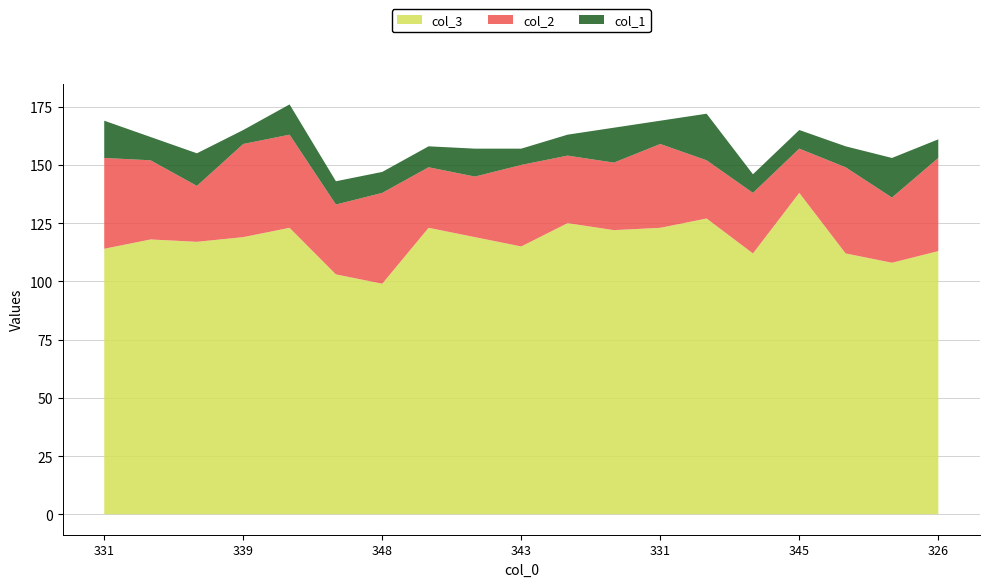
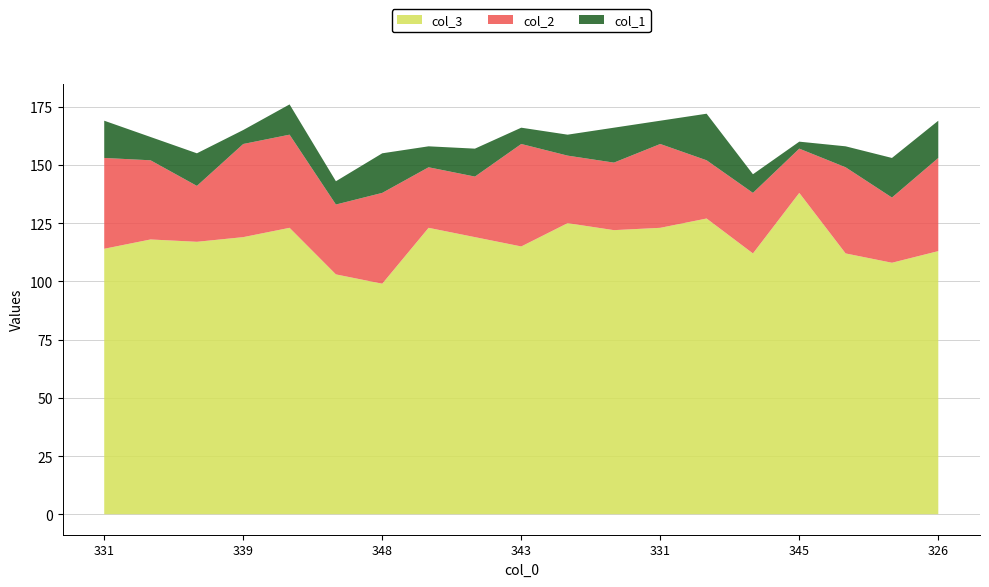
col_1, 348: 9 -> 17
col_2, 343: 35 -> 44
col_1, 345: 8 -> 3
col_1, 326: 8 -> 16
